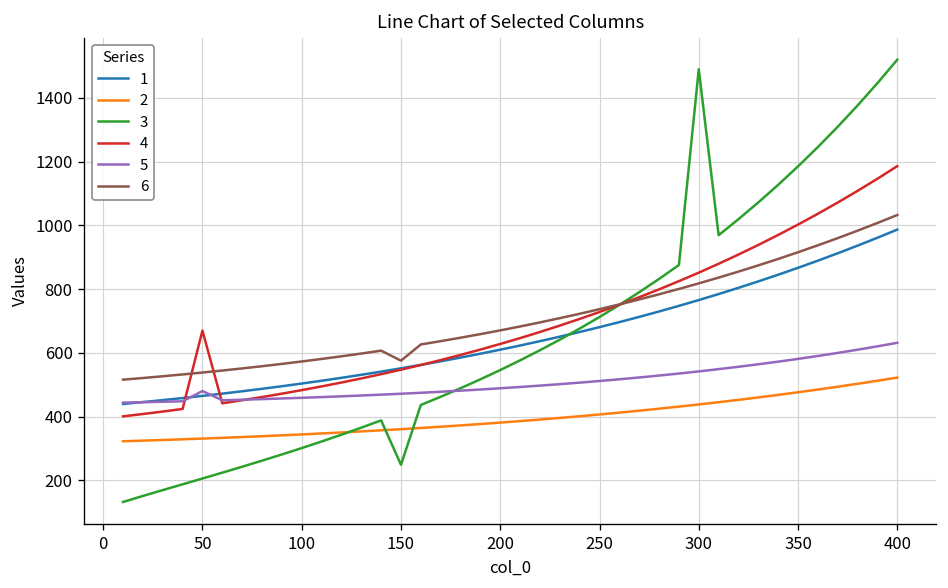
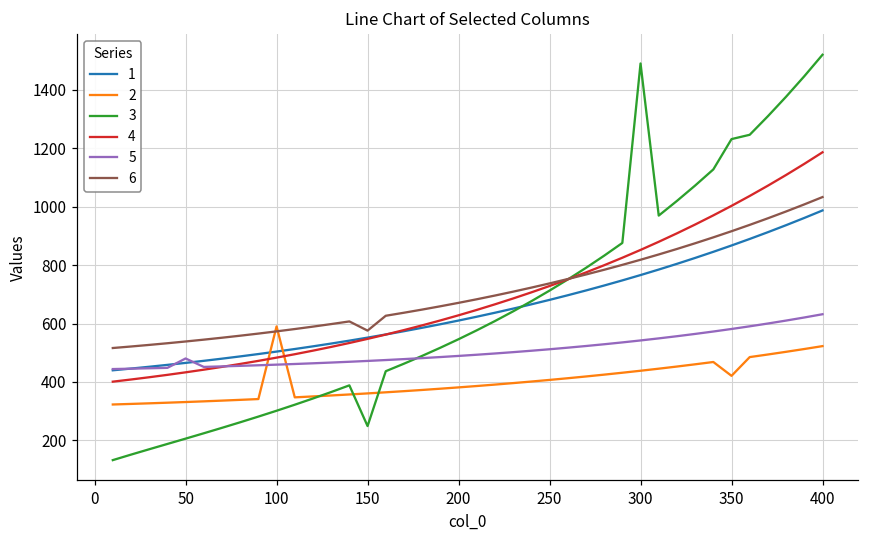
4, 50: 670 -> 430
2, 100: 340 -> 590
2, 350: 480 -> 420
3, 350: 1180 -> 1230
